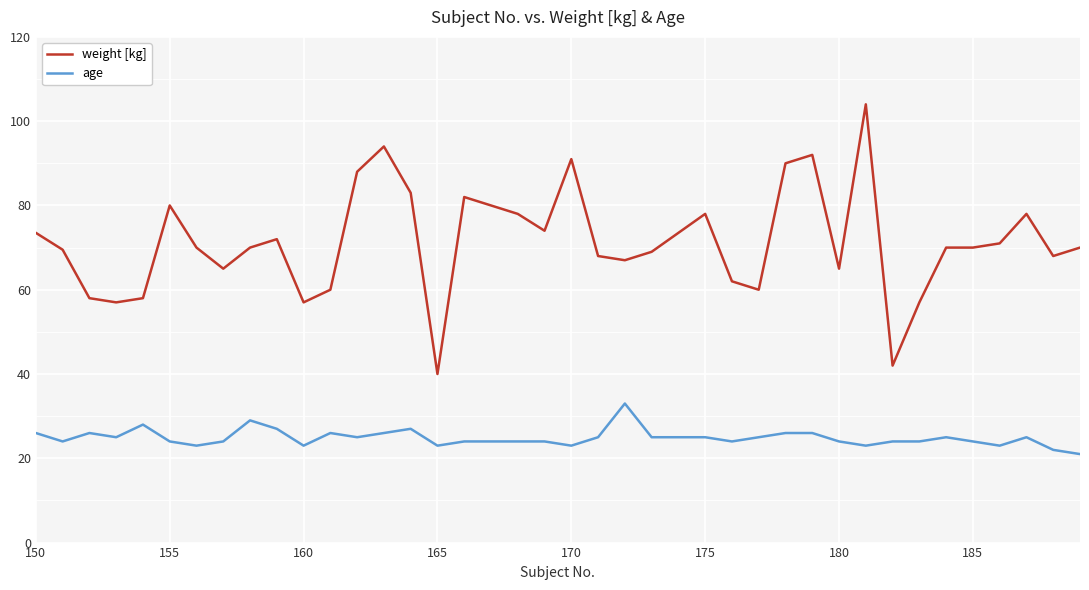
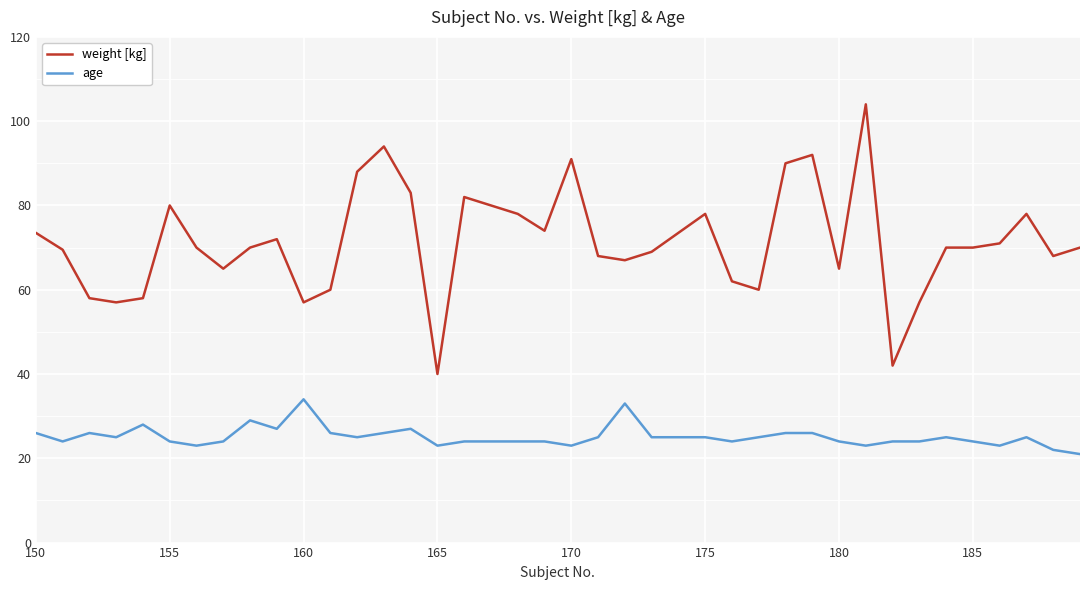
age, 160: 23 -> 34
